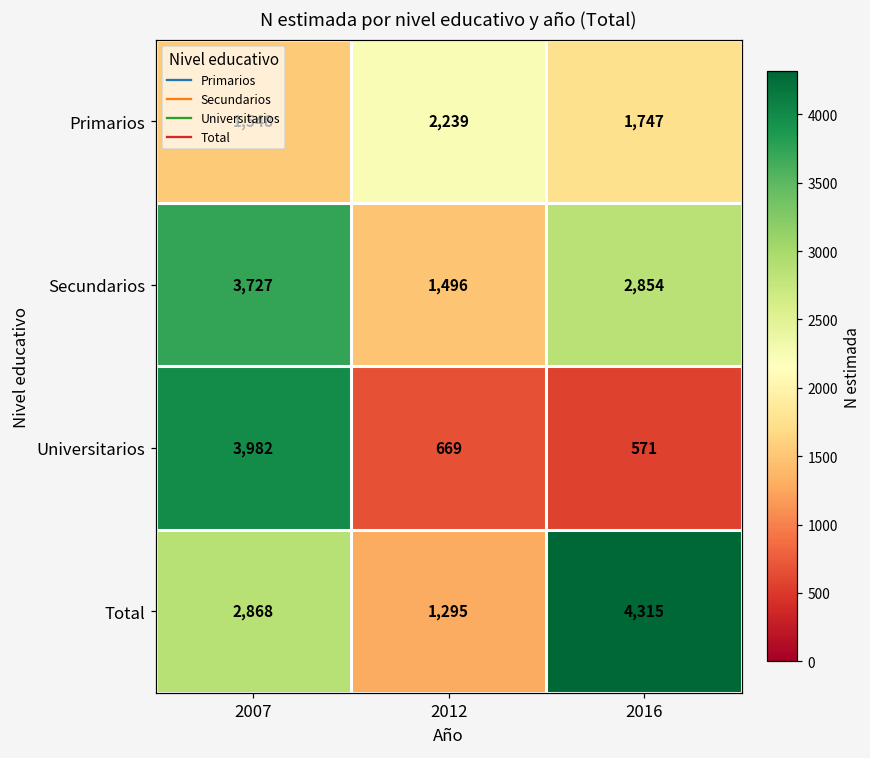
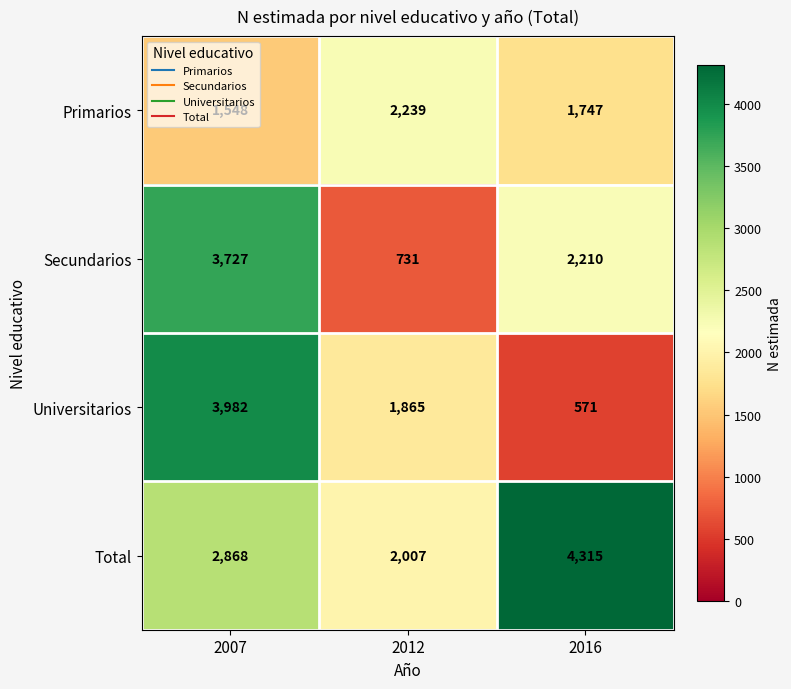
Secundarios, 2012: 1,496 -> 731
Secundarios, 2016: 2,854 -> 2,210
Universitarios, 2012: 669 -> 1,865
Total, 2012: 1,295 -> 2,007
